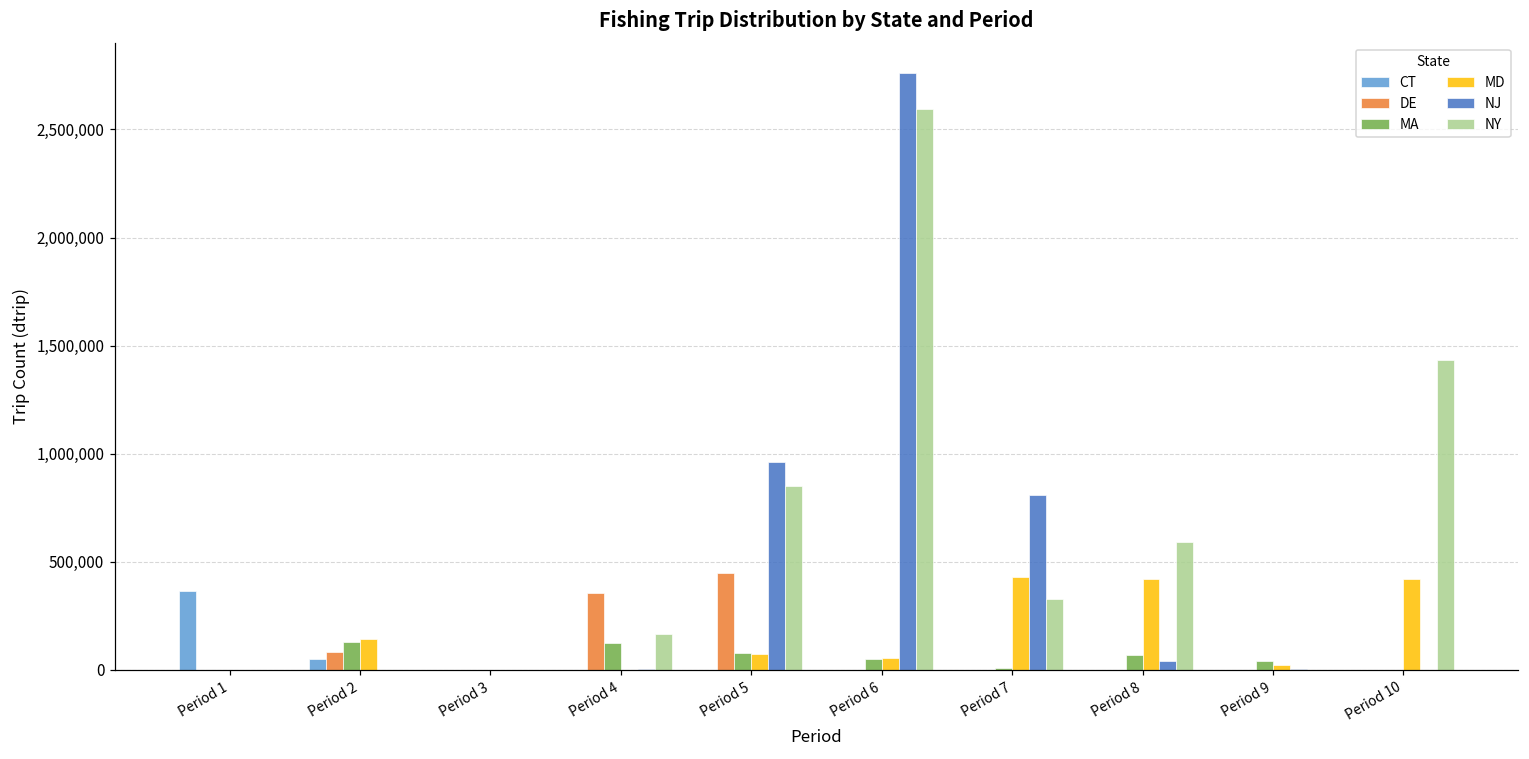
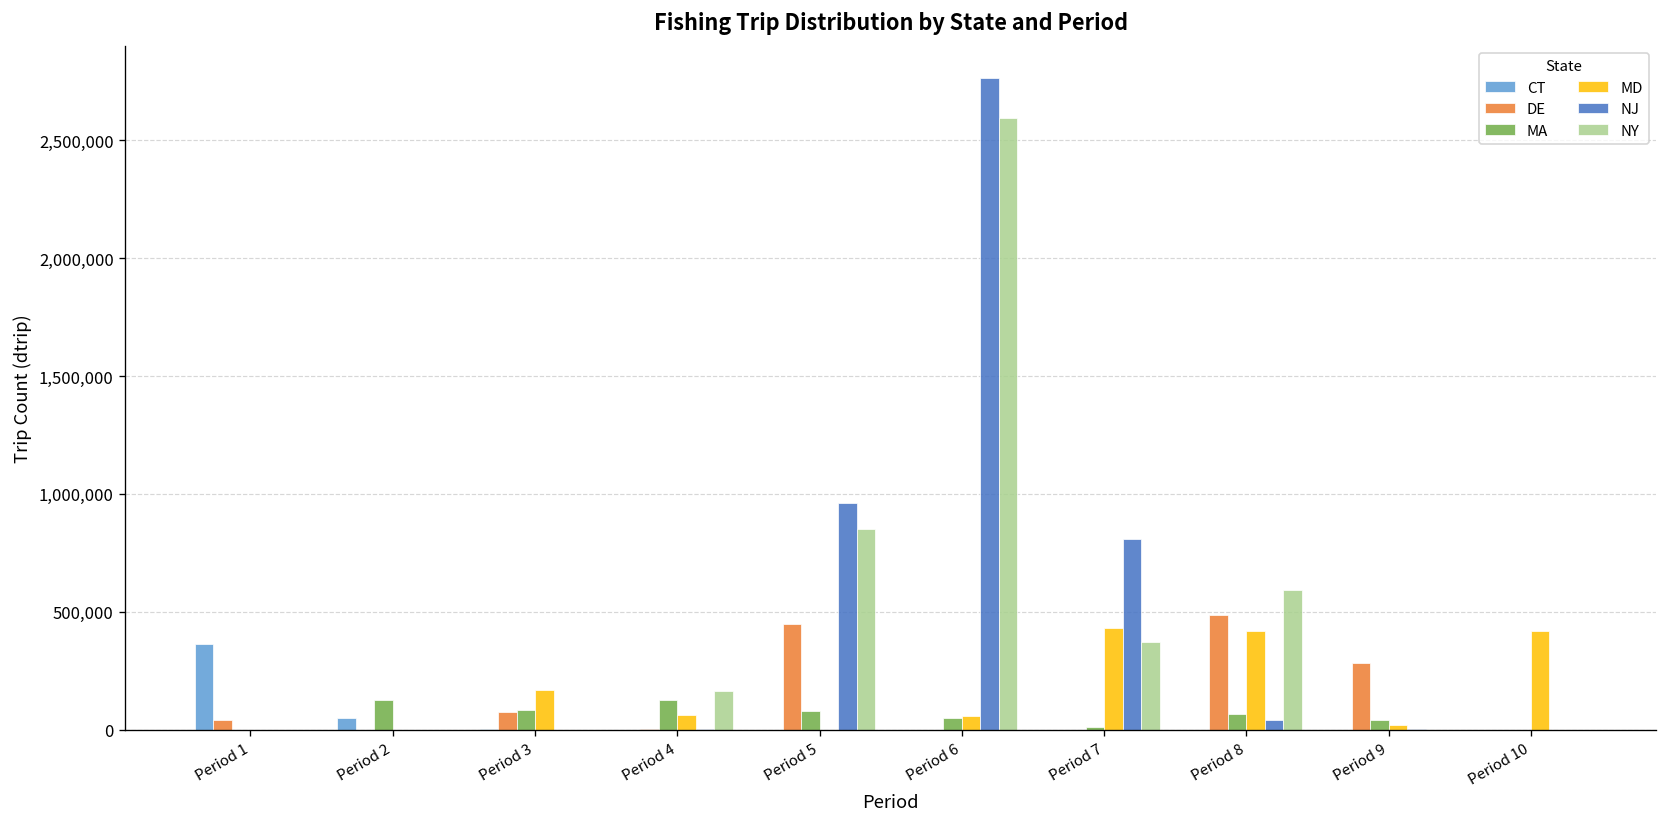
DE, Period 1: 0 -> 40,000
DE, Period 2: 80,000 -> 0
MD, Period 2: 140,000 -> 0
DE, Period 3: 0 -> 80,000
MA, Period 3: 0 -> 80,000
MD, Period 3: 0 -> 170,000
DE, Period 4: 350,000 -> 0
MD, Period 4: 0 -> 60,000
MD, Period 5: 70,000 -> 0
NY, Period 7: 330,000 -> 370,000
DE, Period 8: 0 -> 490,000
DE, Period 9: 0 -> 280,000
NY, Period 10: 1,430,000 -> 0
